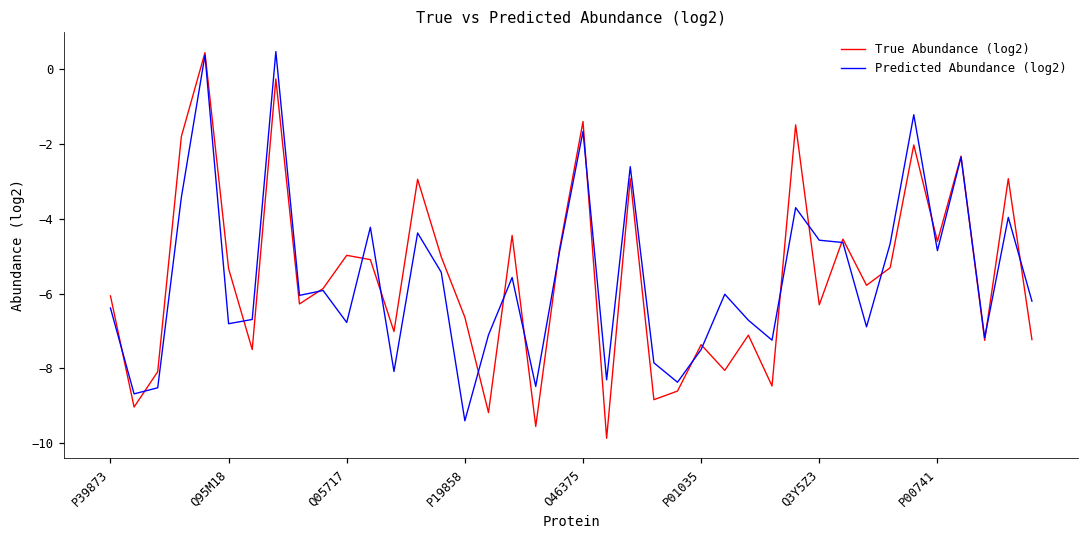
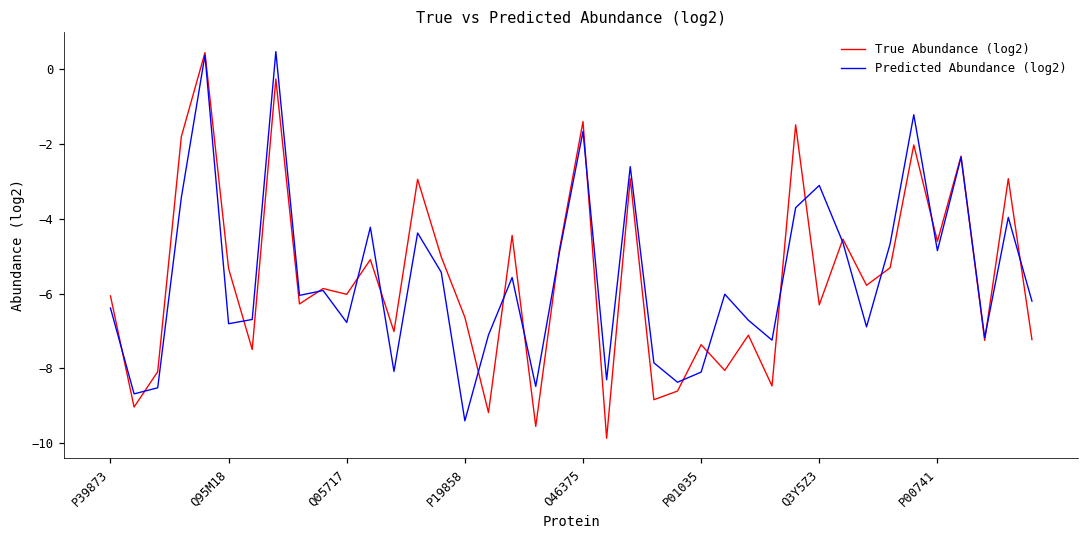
True Abundance (log2), Q05717: -5.0 -> -6.0
Predicted Abundance (log2), P01035: -7.5 -> -8.1
Predicted Abundance (log2), Q3Y5Z3: -4.6 -> -3.1
